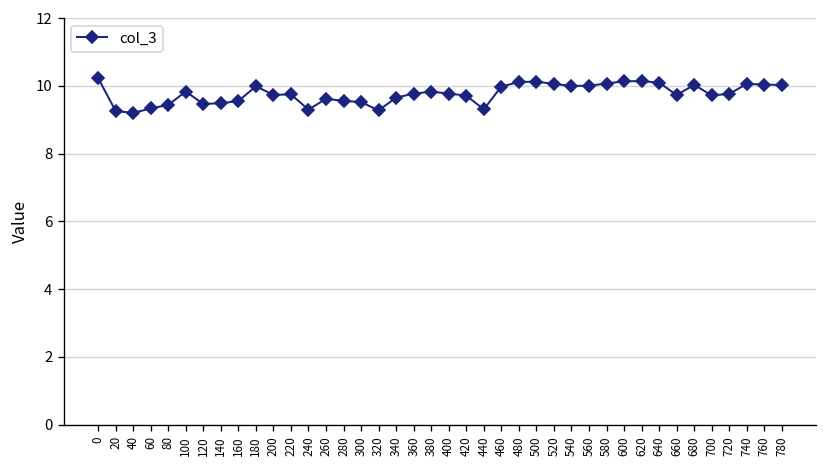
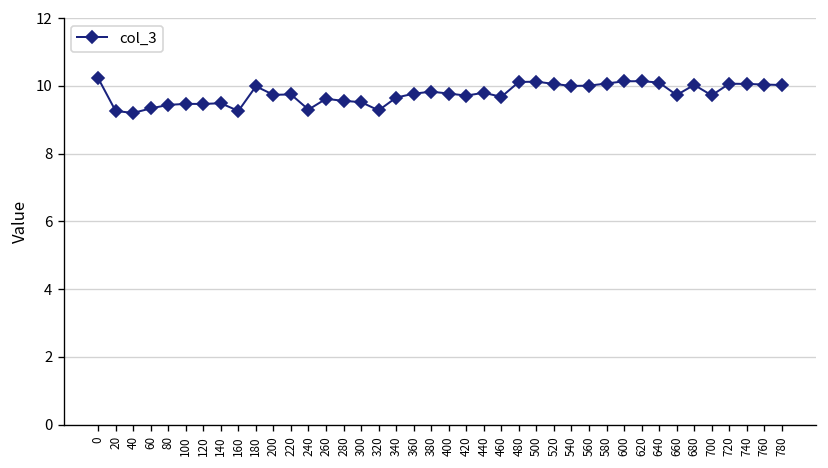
100: 9.8 -> 9.5
160: 9.5 -> 9.3
440: 9.3 -> 9.8
460: 10.0 -> 9.7
720: 9.8 -> 10.1
